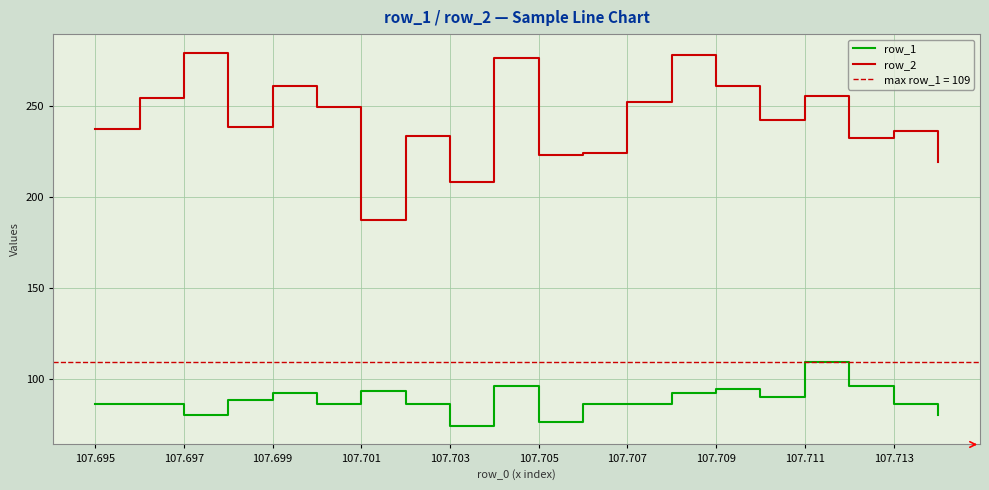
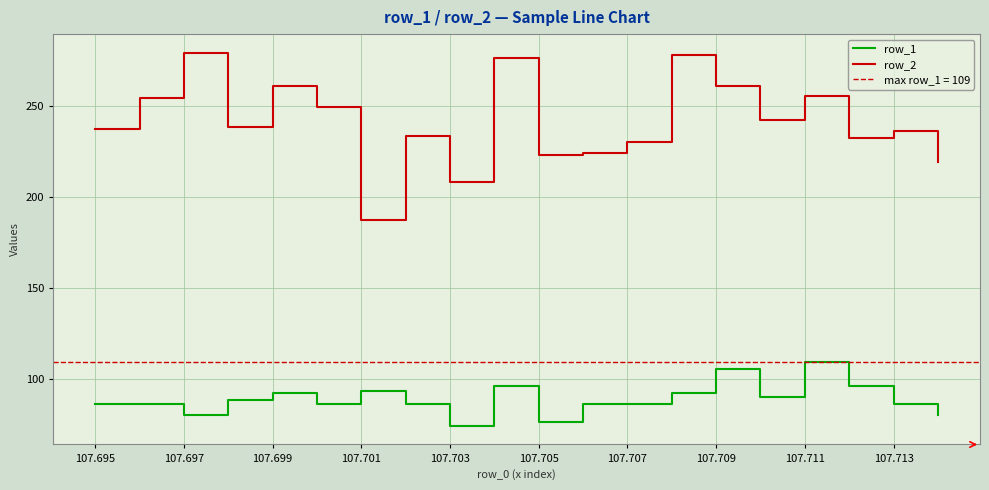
row_2, 107.707: 252 -> 230
row_1, 107.709: 94 -> 105
